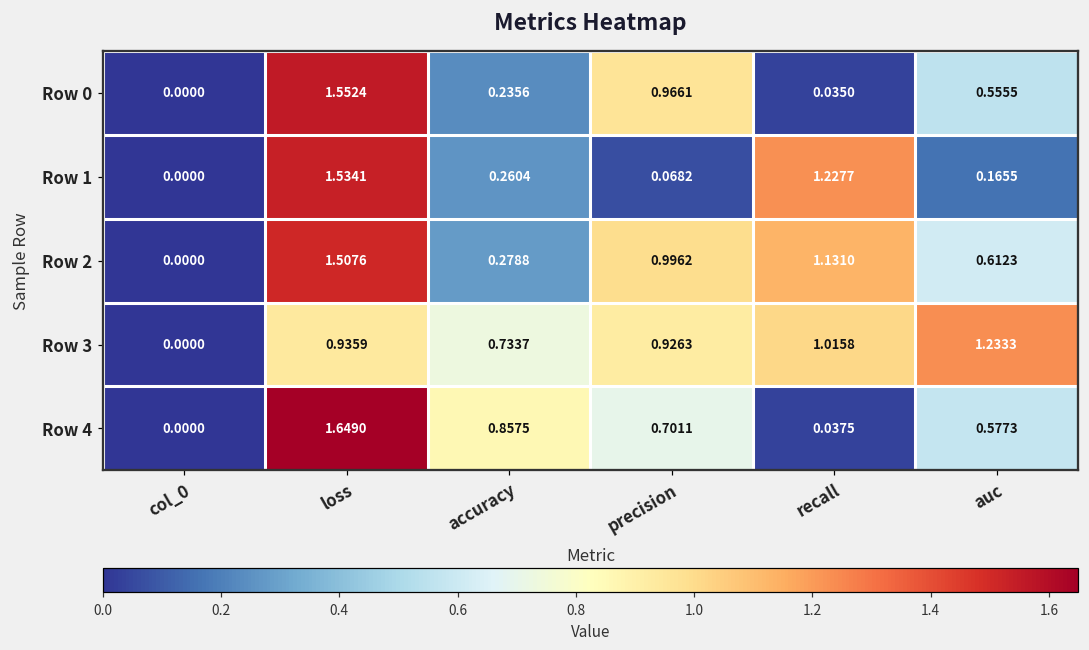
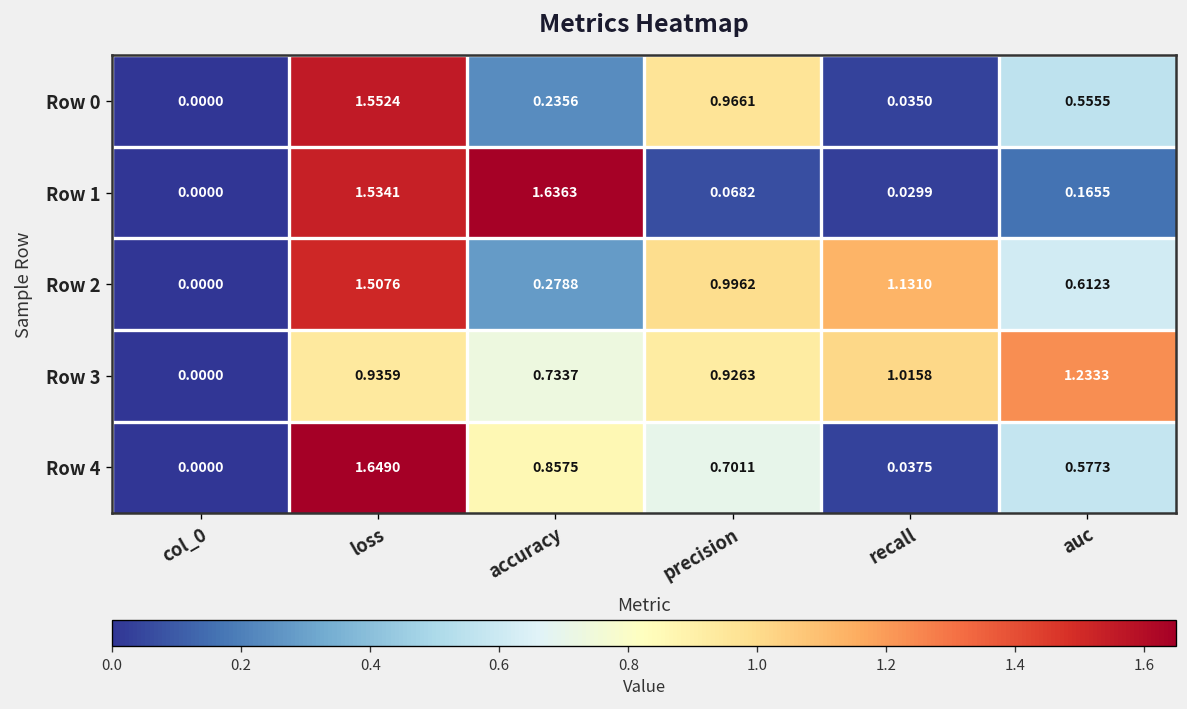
Row 1, accuracy: 0.2604 -> 1.6363
Row 1, recall: 1.2277 -> 0.0299
